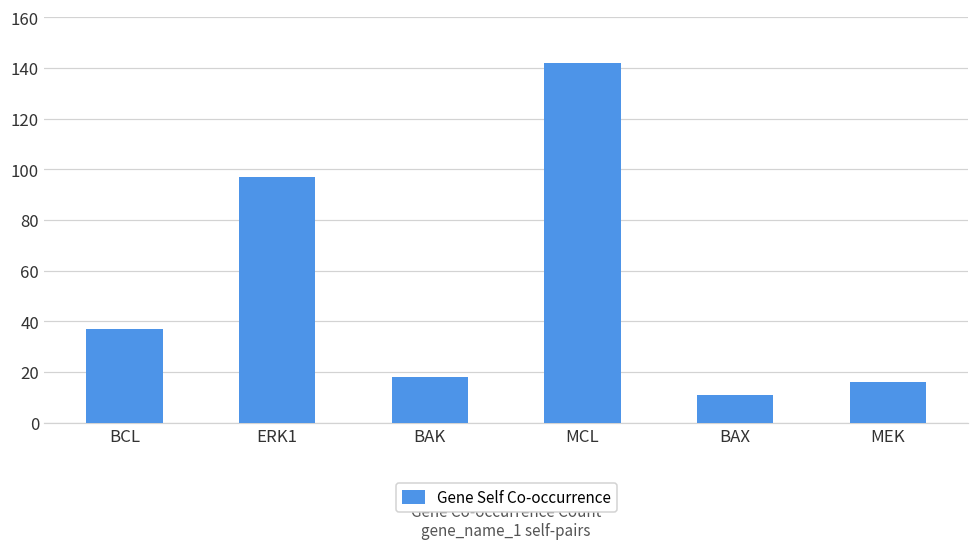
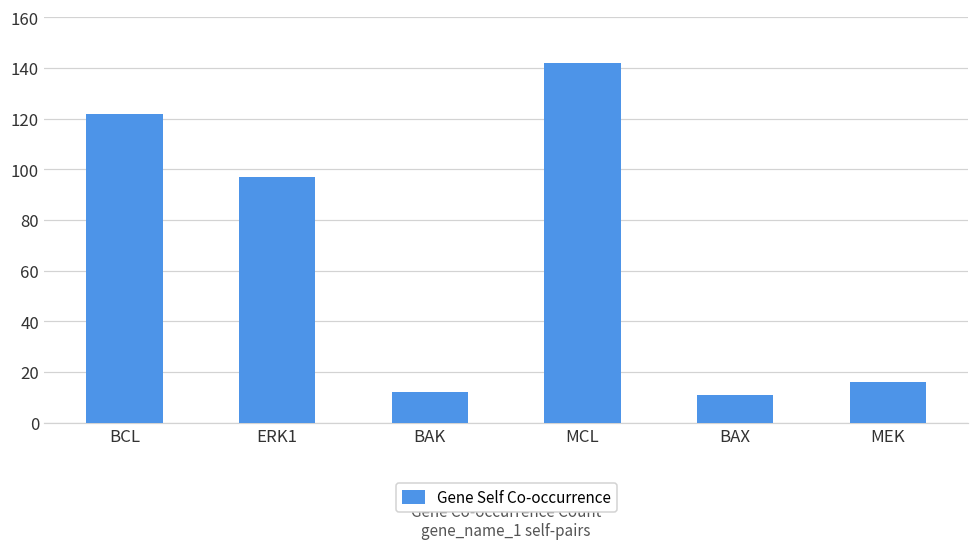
BCL: 37 -> 122
BAK: 18 -> 12
